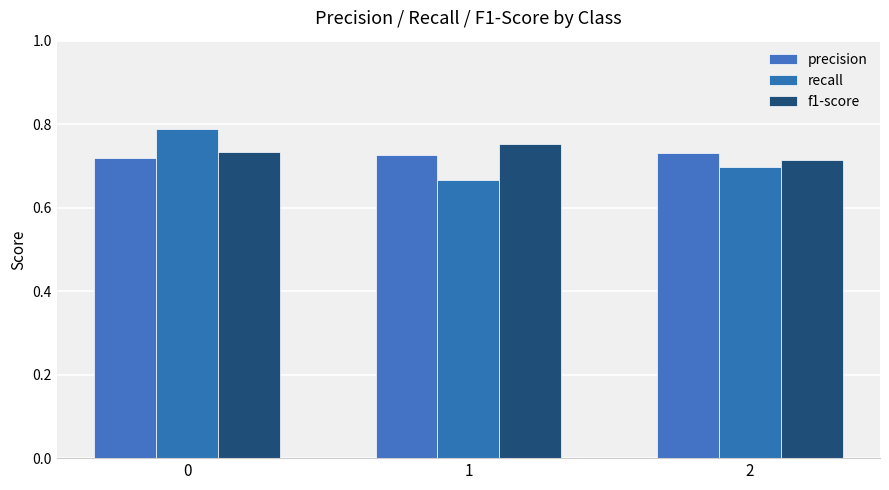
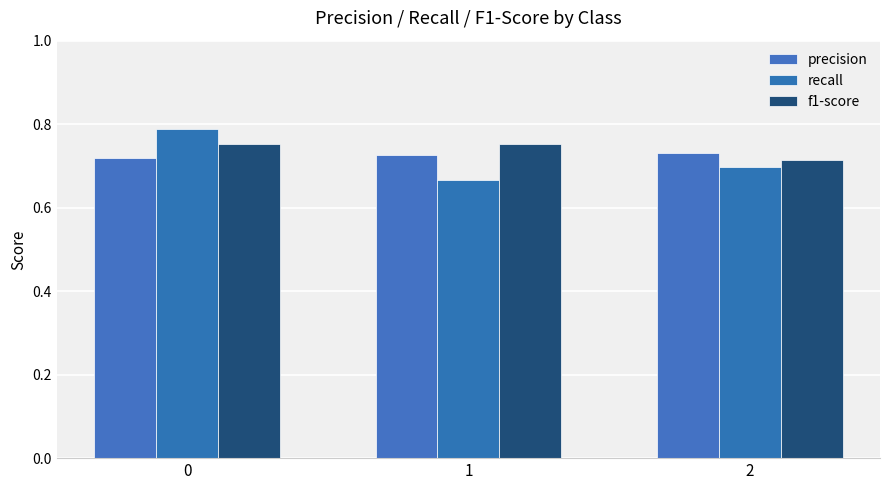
f1-score, 0: 0.73 -> 0.75
